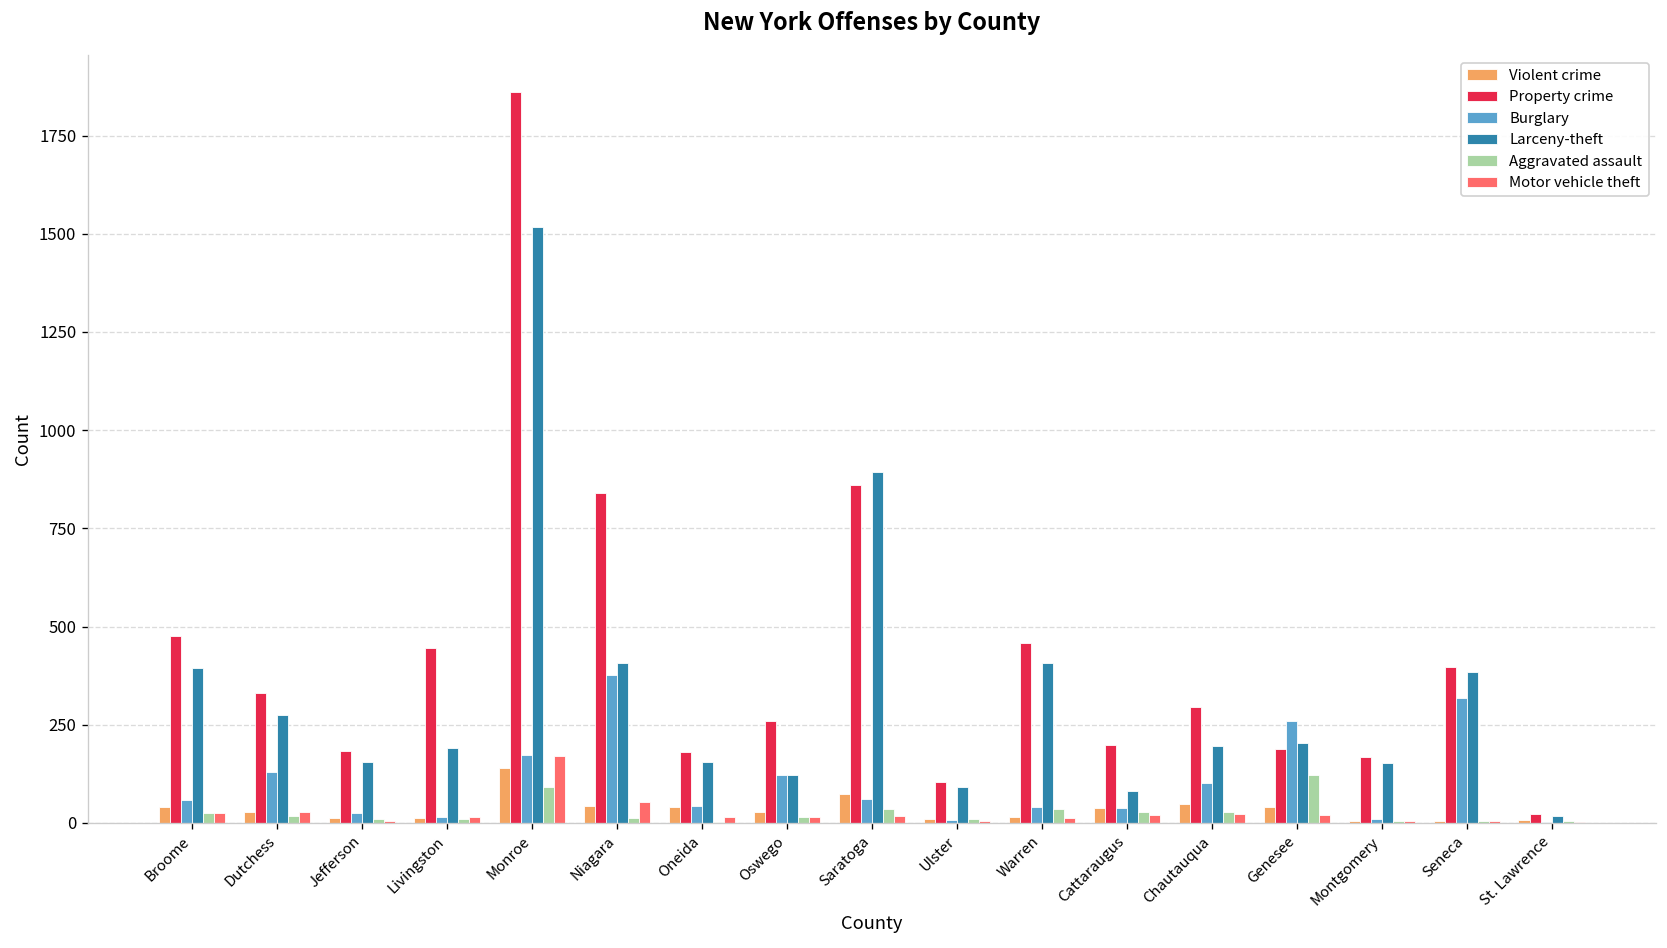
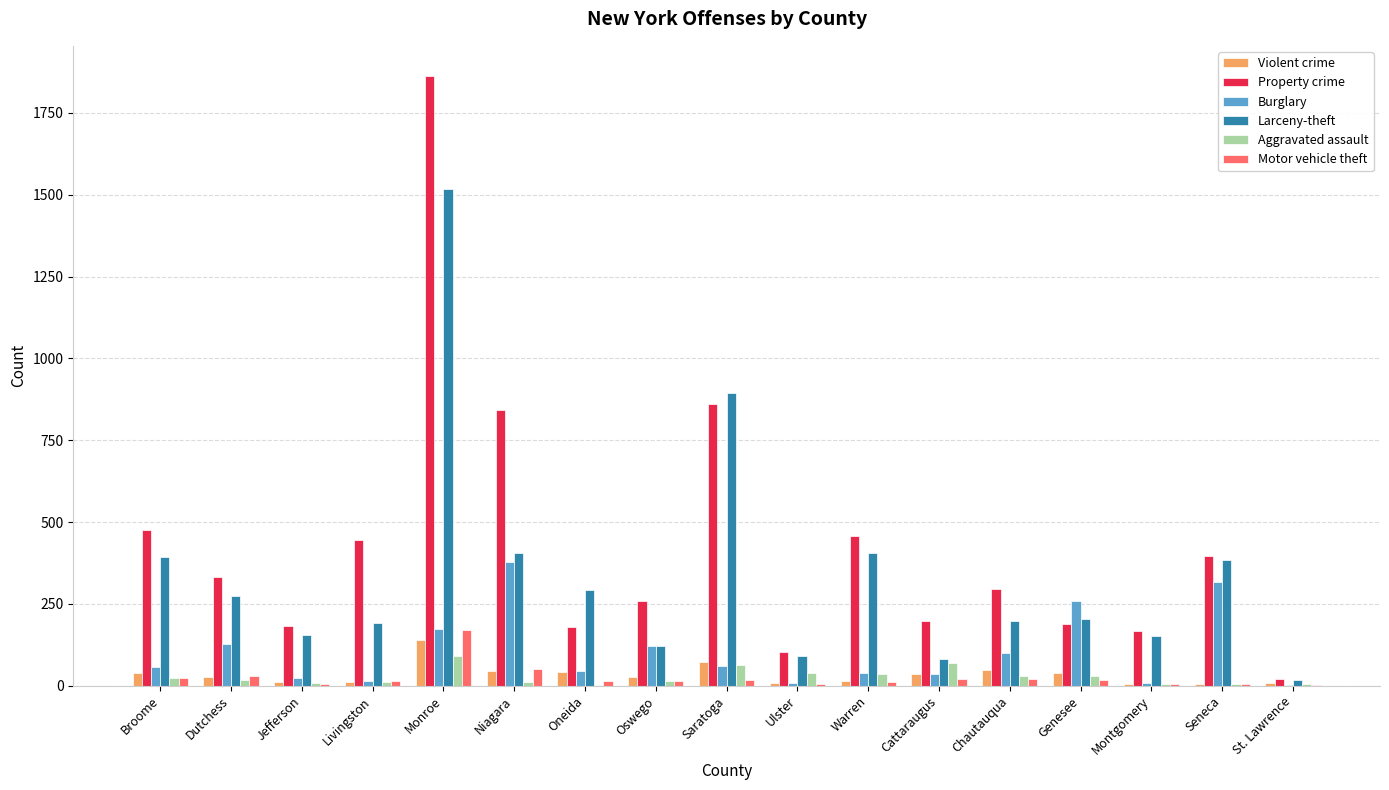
Larceny-theft, Oneida: 150 -> 290
Aggravated assault, Saratoga: 40 -> 60
Aggravated assault, Ulster: 10 -> 40
Aggravated assault, Cattaraugus: 30 -> 70
Aggravated assault, Genesee: 120 -> 30
